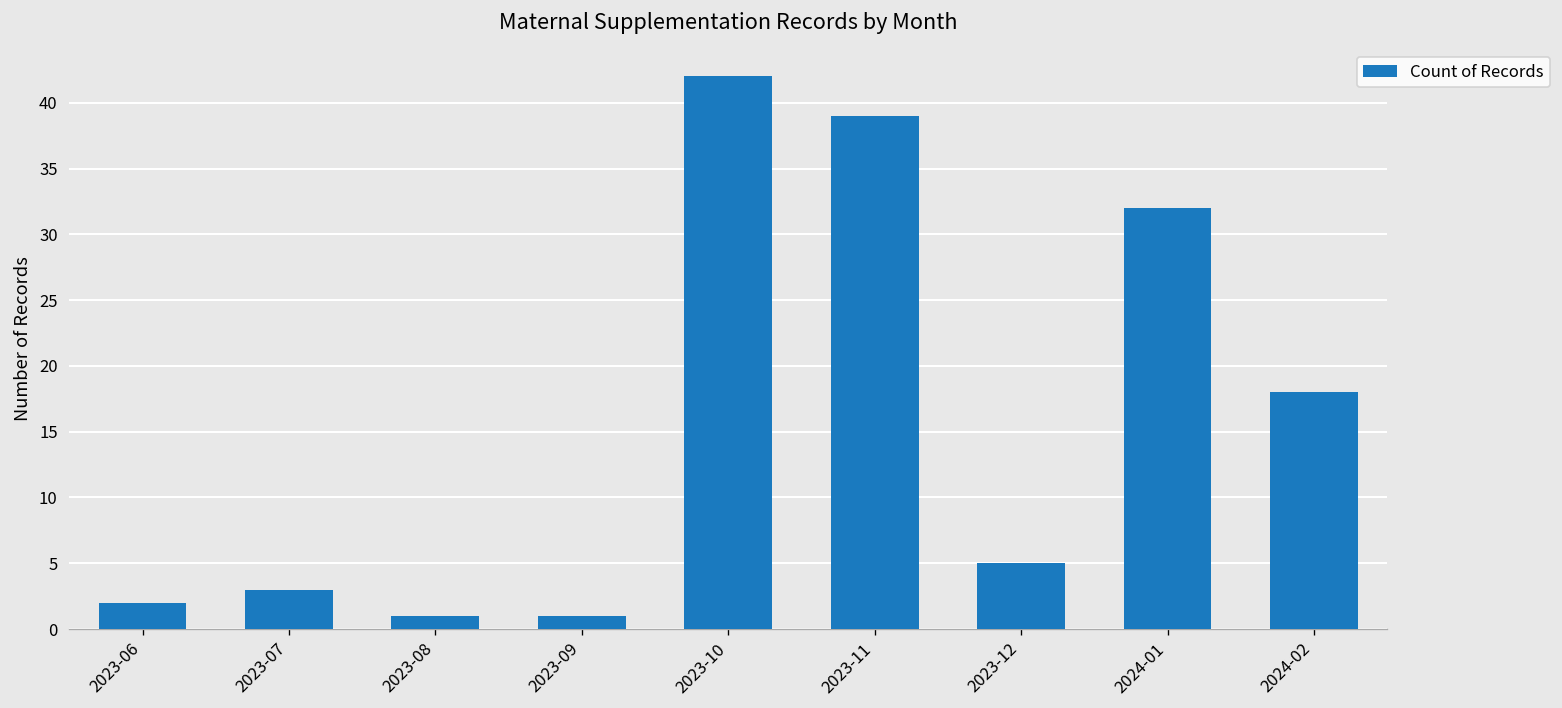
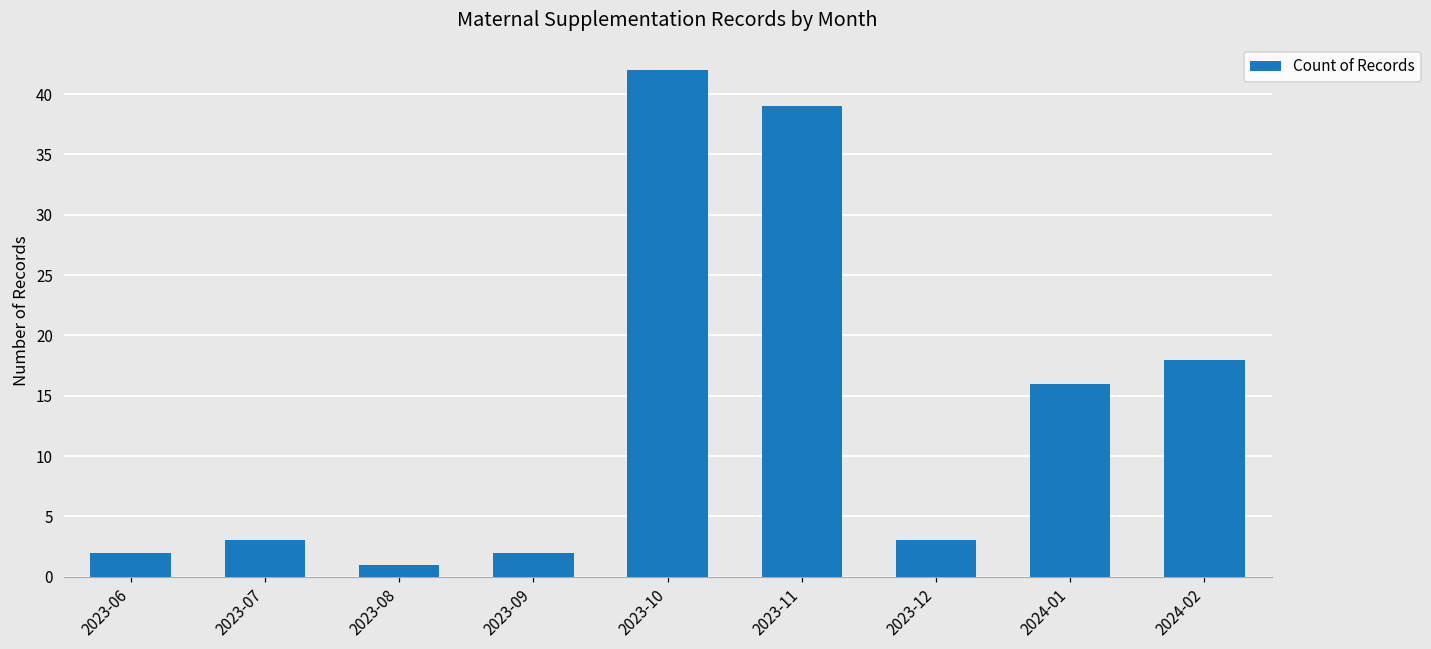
2023-09: 1 -> 2
2023-12: 5 -> 3
2024-01: 32 -> 16
